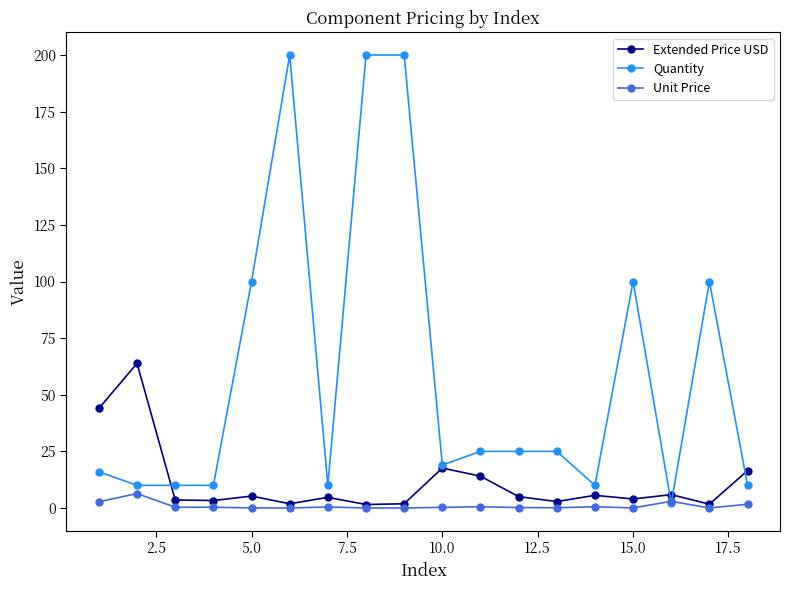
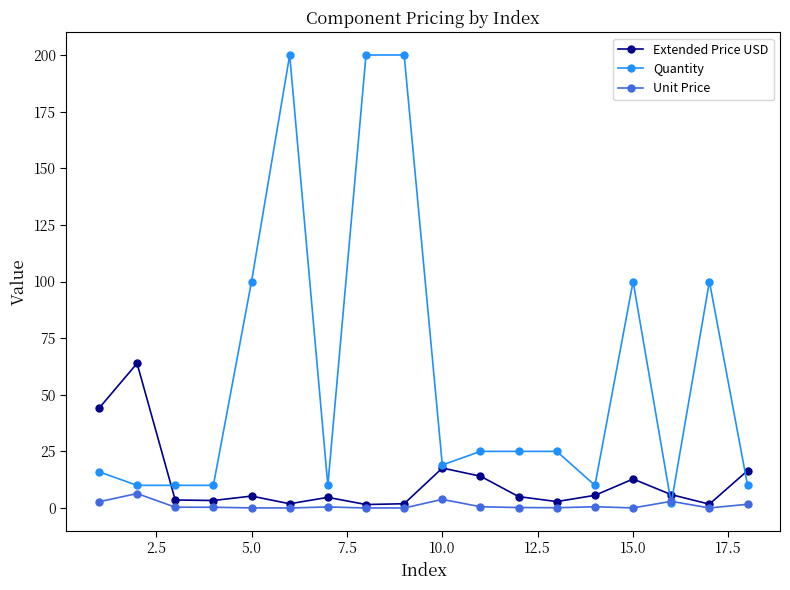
Unit Price, 10.0: 0 -> 4
Extended Price USD, 15.0: 4 -> 13
